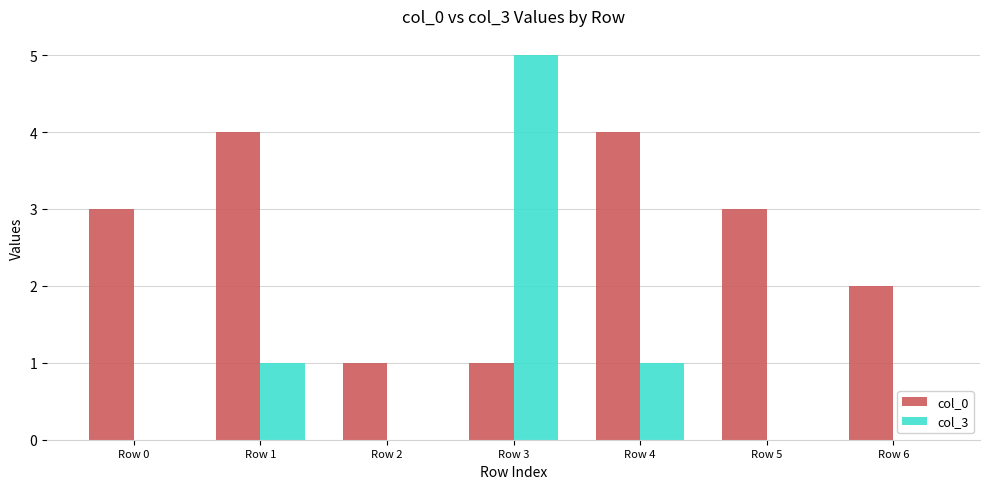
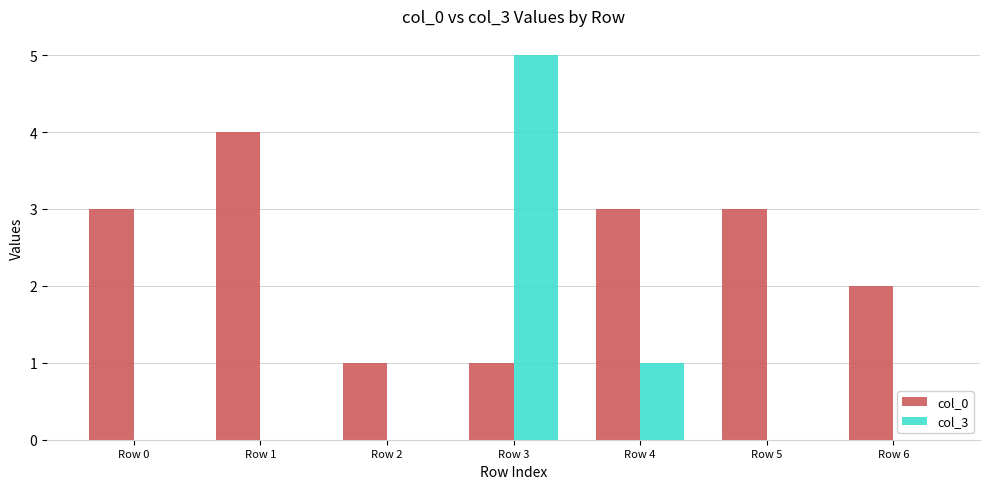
col_3, Row 1: 1 -> 0
col_0, Row 4: 4 -> 3
